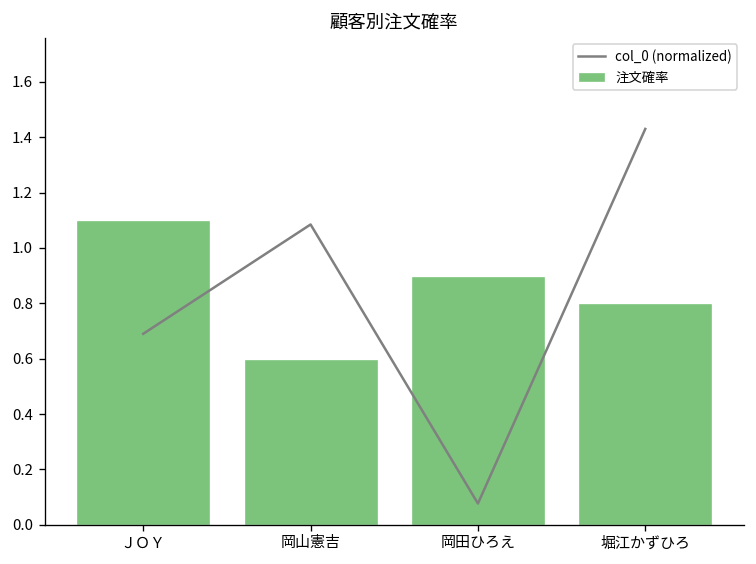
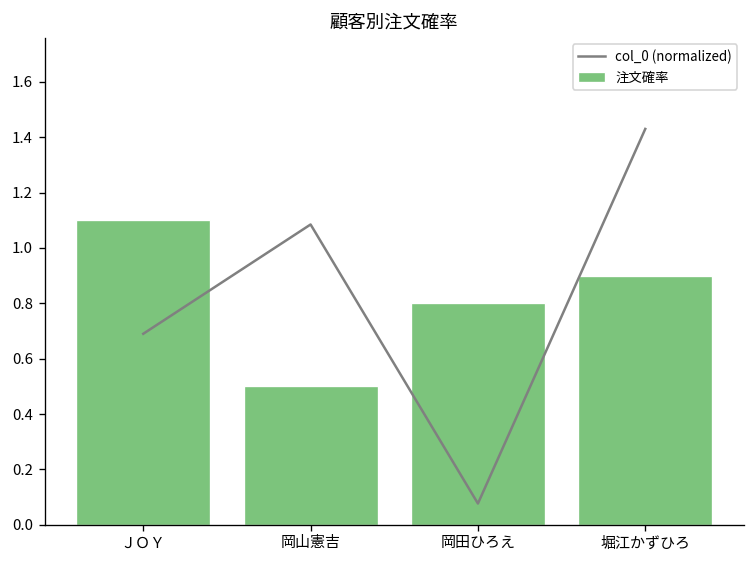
注文確率, 岡山憲吉: 0.6 -> 0.5
注文確率, 岡田ひろえ: 0.9 -> 0.8
注文確率, 堀江かずひろ: 0.8 -> 0.9
